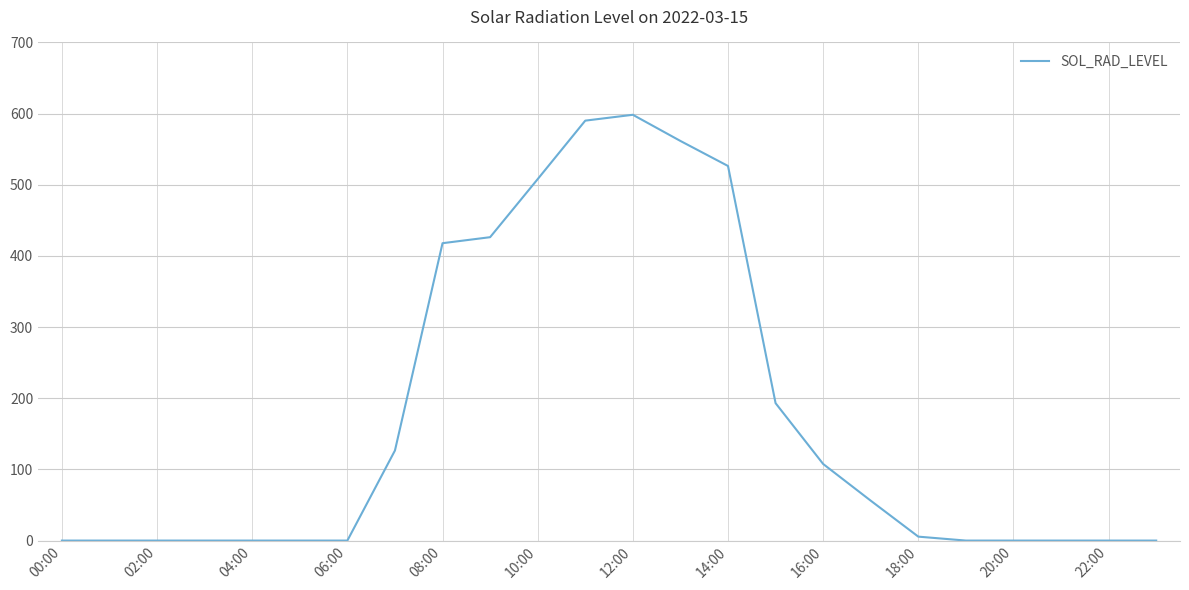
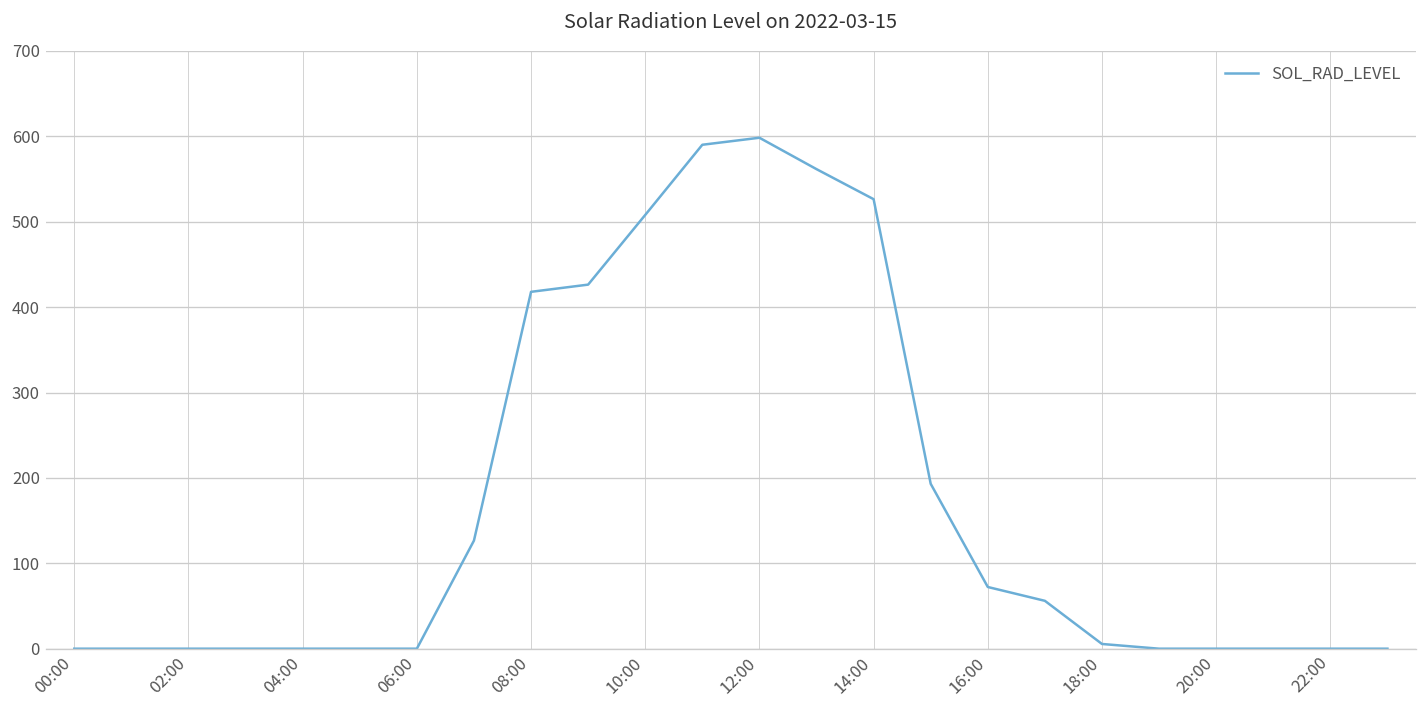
16:00: 110 -> 70
